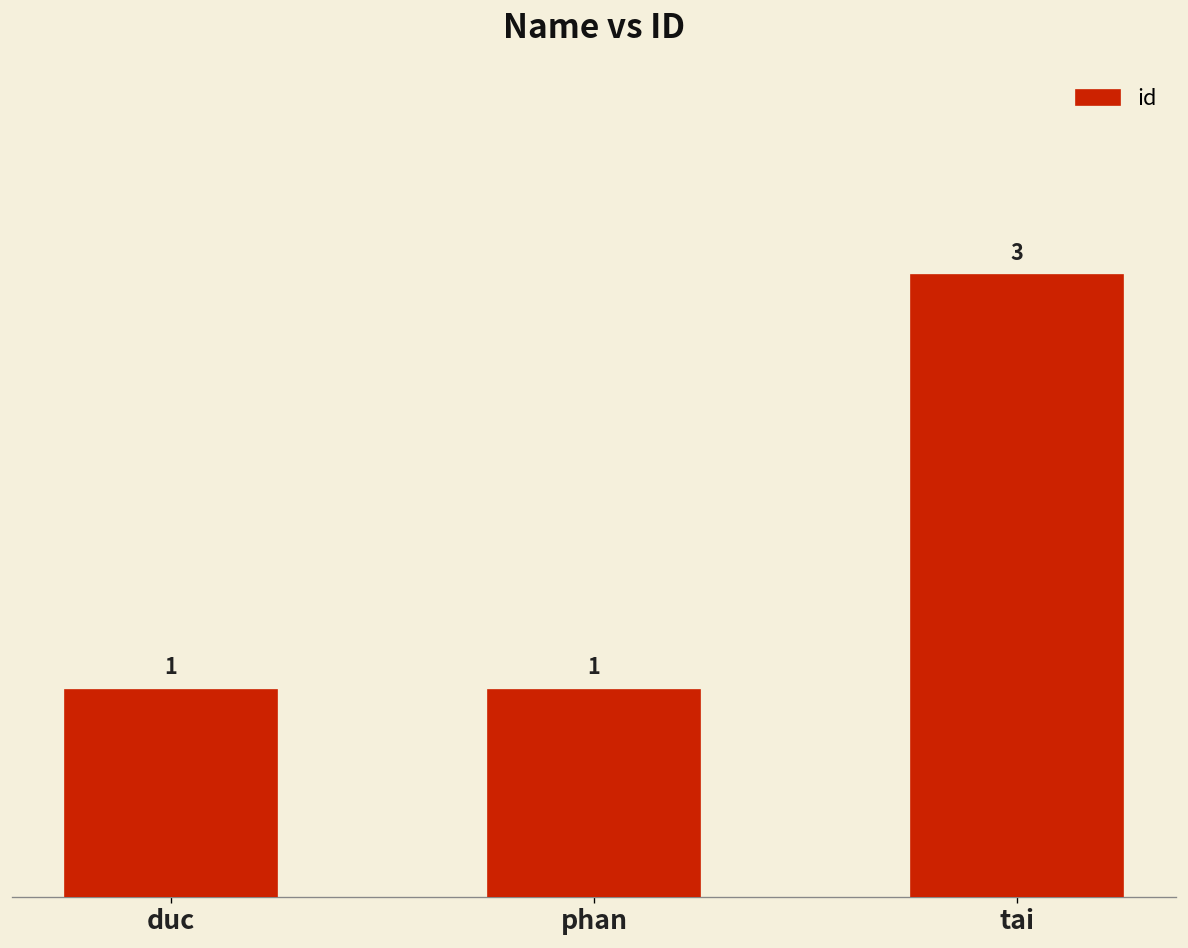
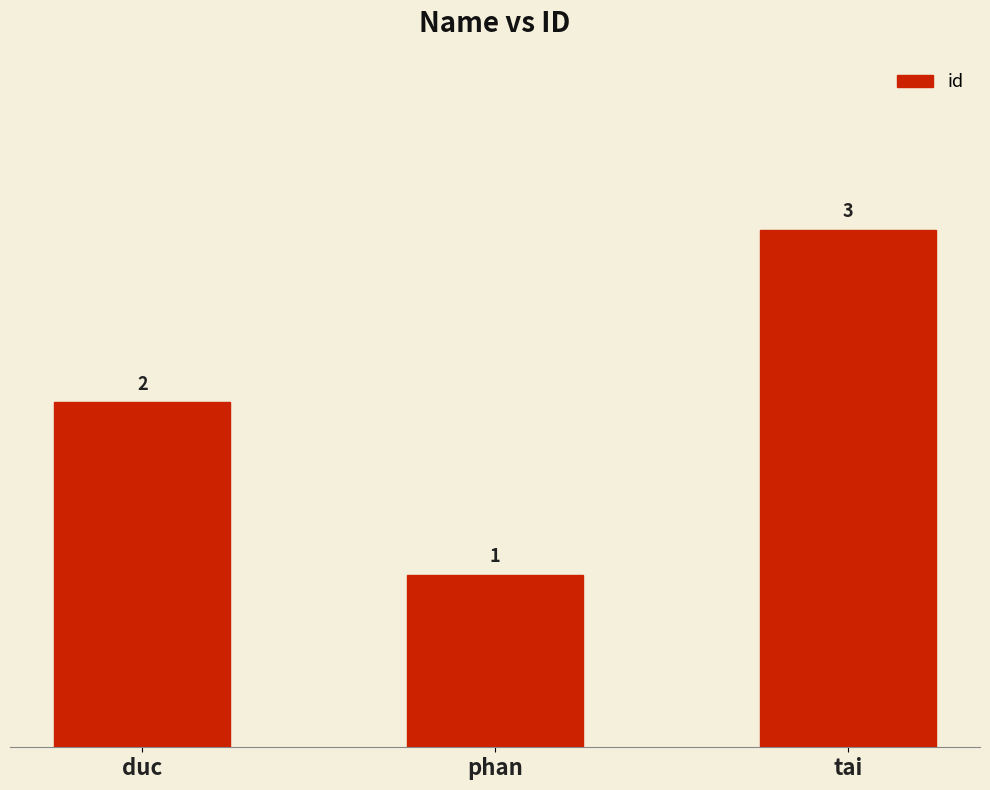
duc: 1 -> 2
